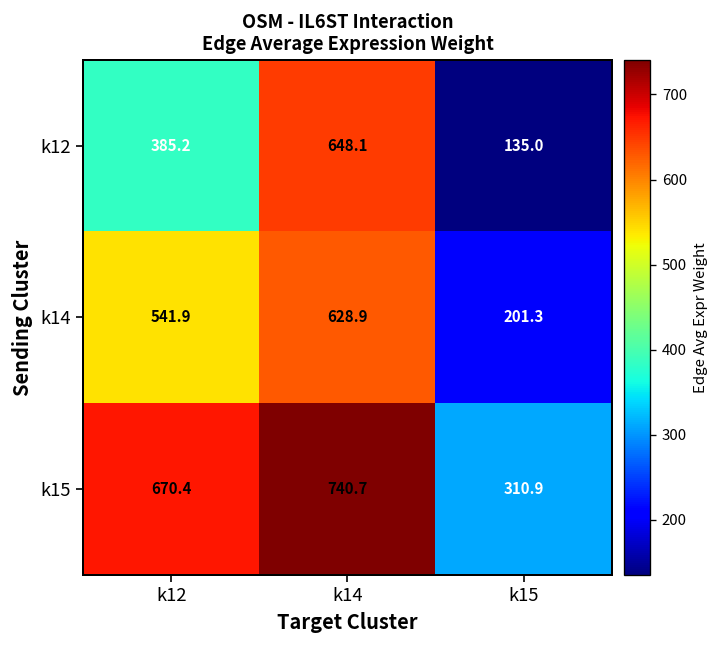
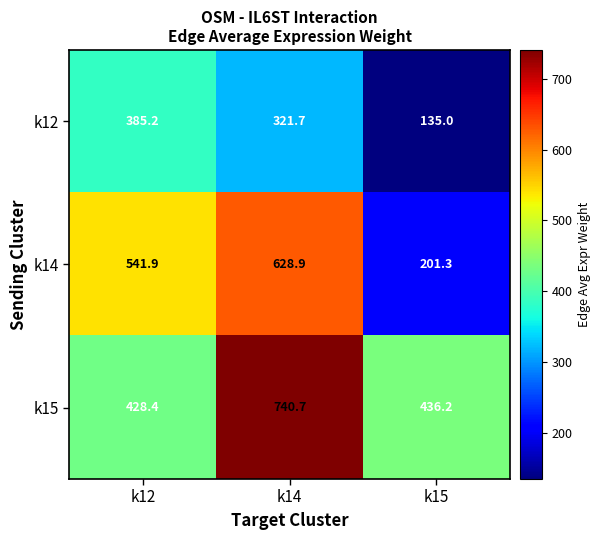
k12, k14: 648.1 -> 321.7
k15, k12: 670.4 -> 428.4
k15, k15: 310.9 -> 436.2
